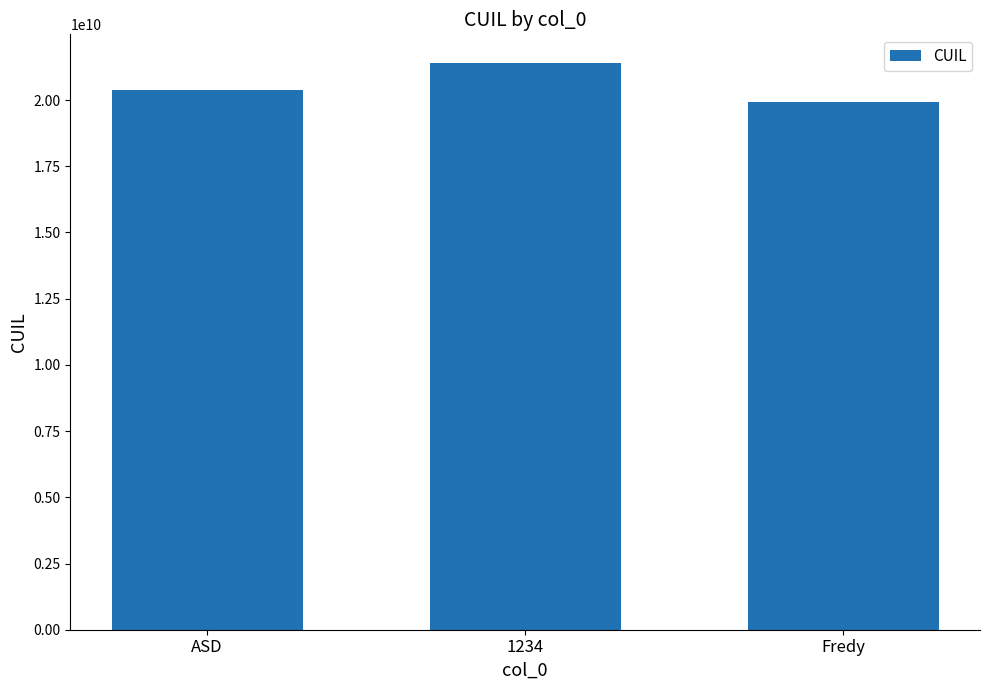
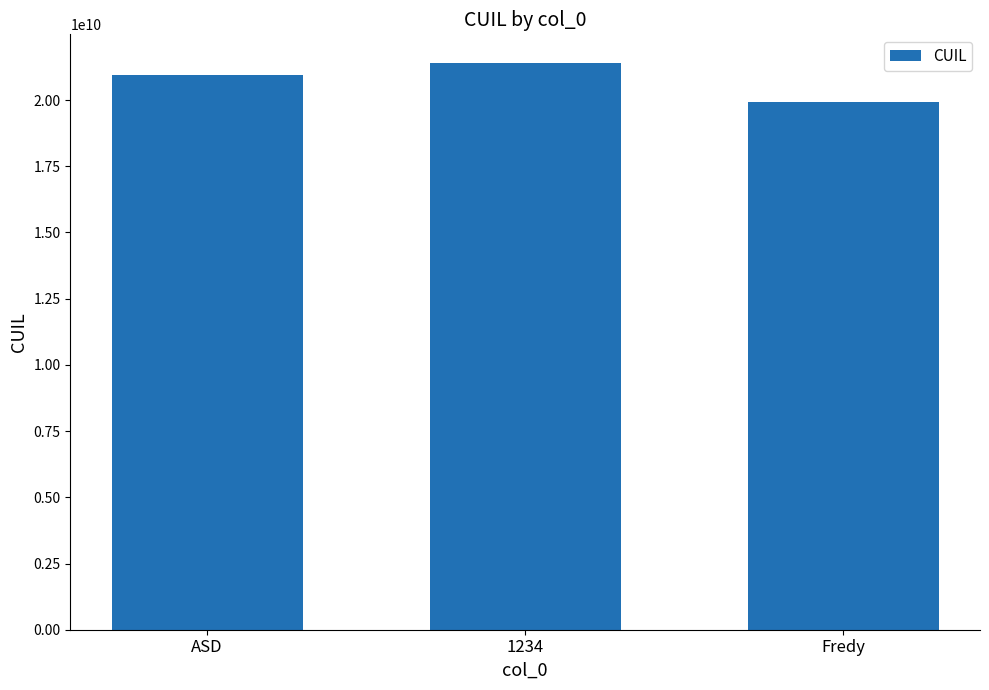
ASD: 20400000000 -> 20900000000
